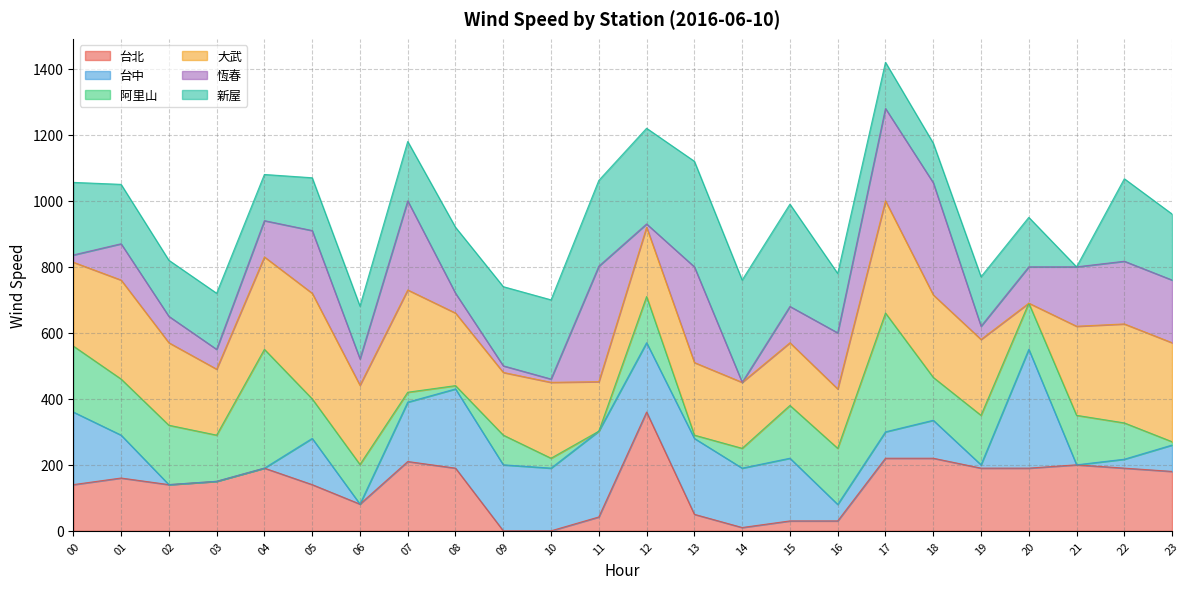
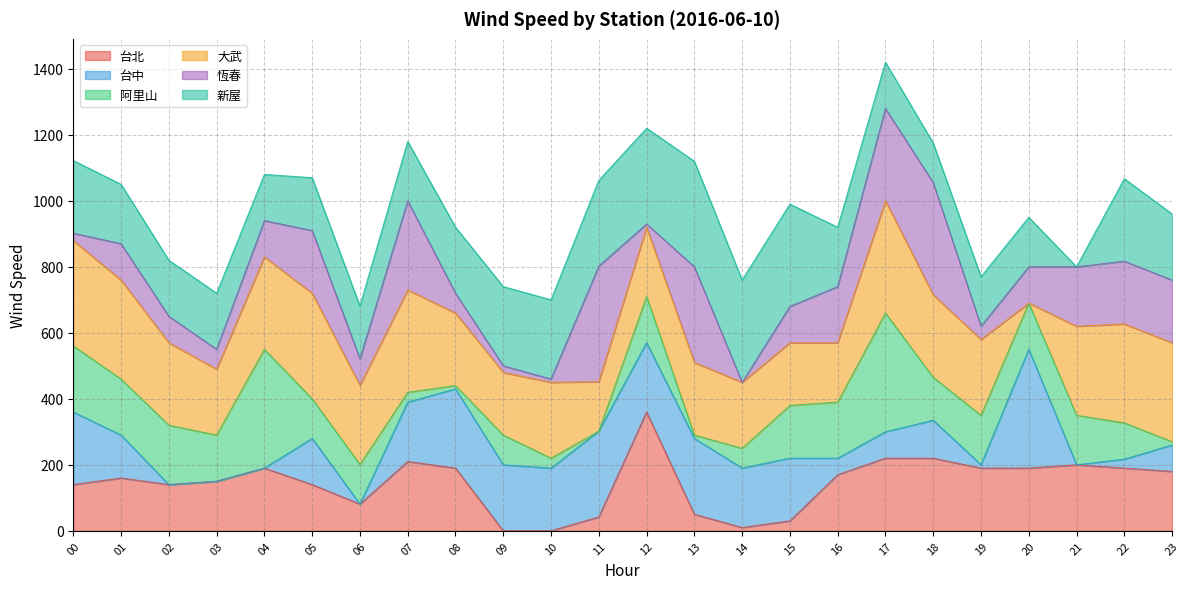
大武, 00: 250 -> 320
台北, 16: 30 -> 170
